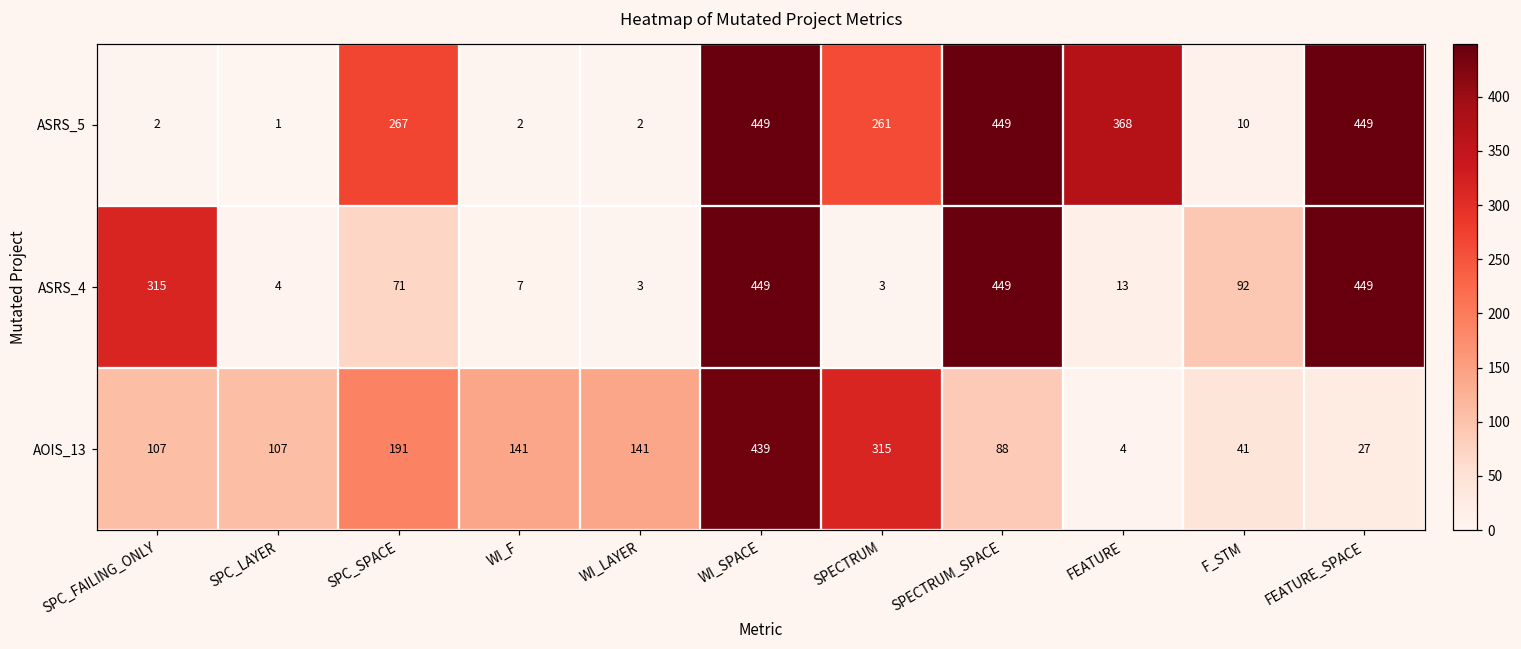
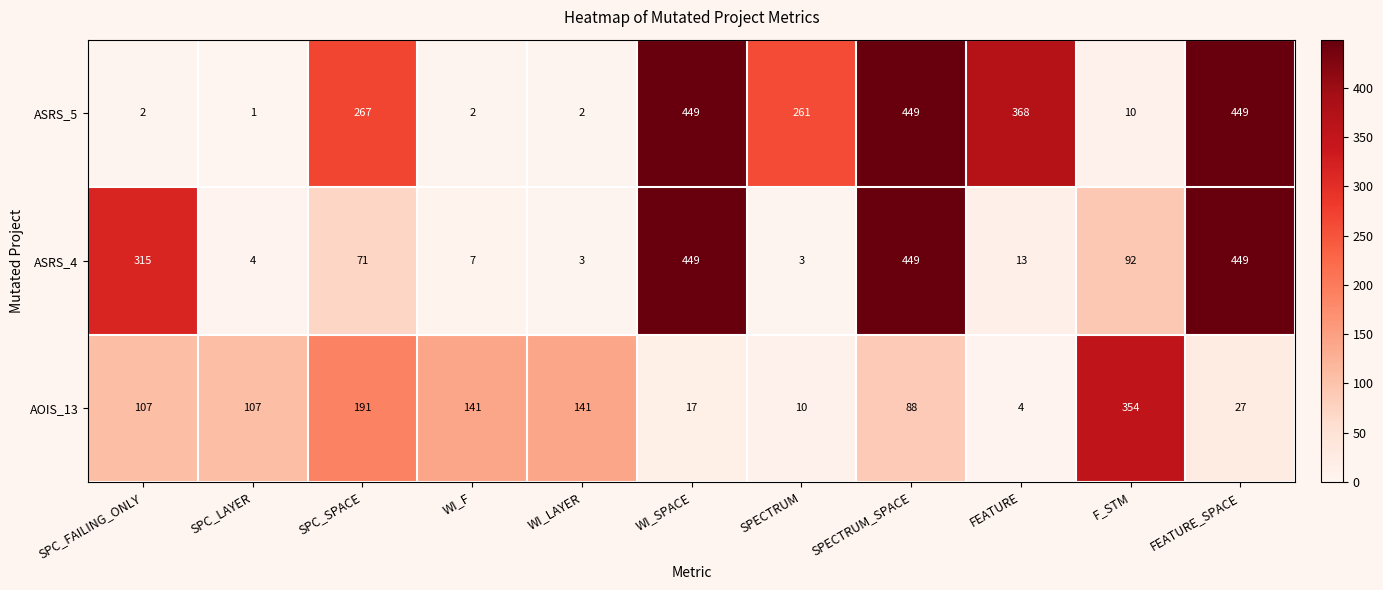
AOIS_13, WI_SPACE: 439 -> 17
AOIS_13, SPECTRUM: 315 -> 10
AOIS_13, F_STM: 41 -> 354
